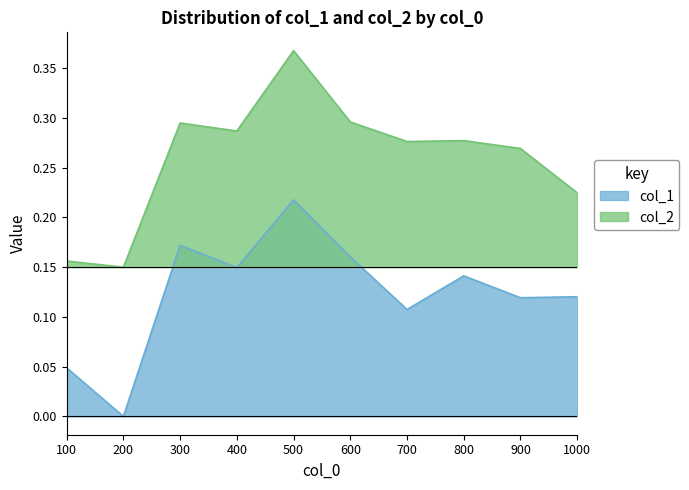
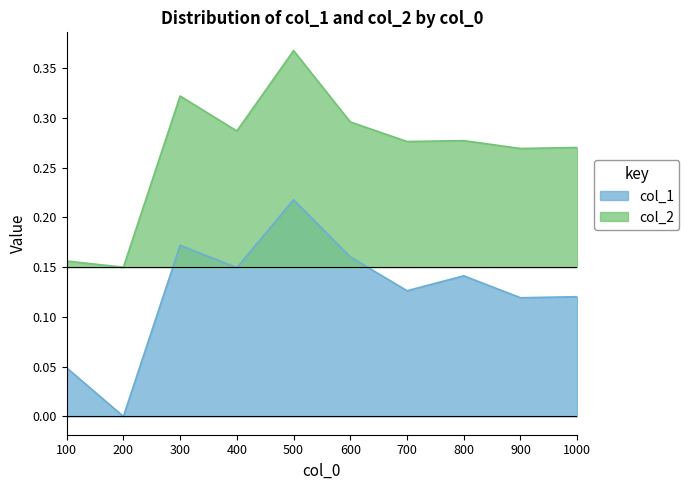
col_2, 300: 0.29 -> 0.32
col_1, 700: 0.11 -> 0.13
col_2, 1000: 0.22 -> 0.27
